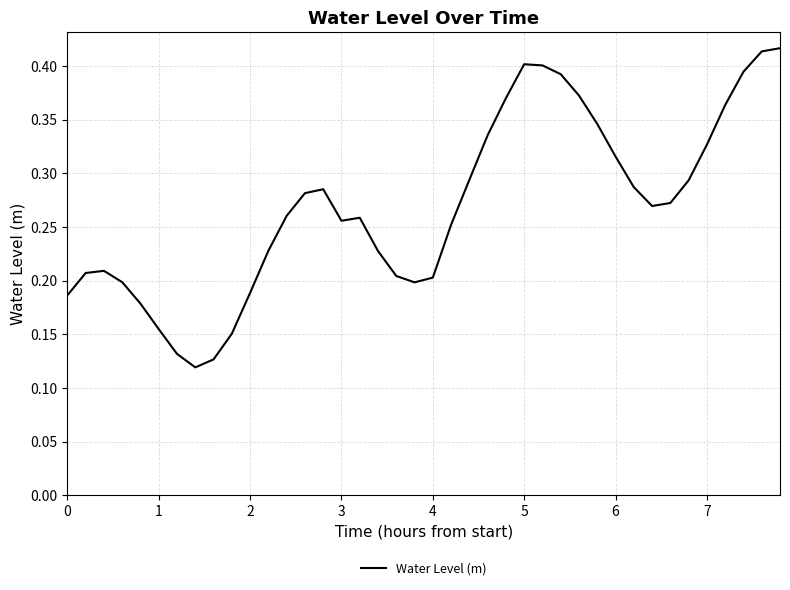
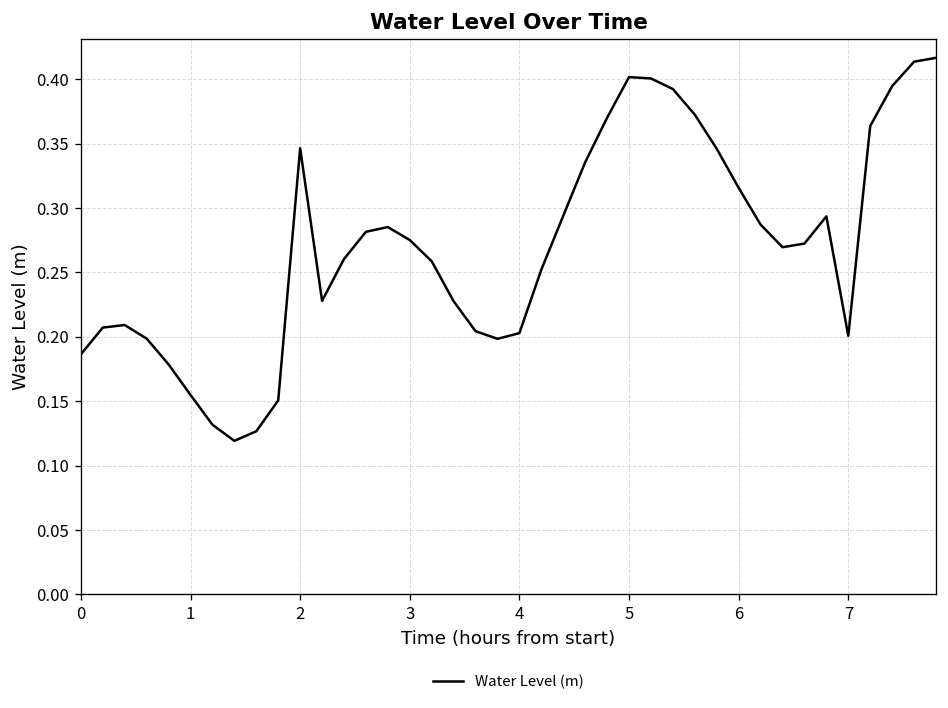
2: 0.189 -> 0.347
3: 0.256 -> 0.275
7: 0.327 -> 0.201
